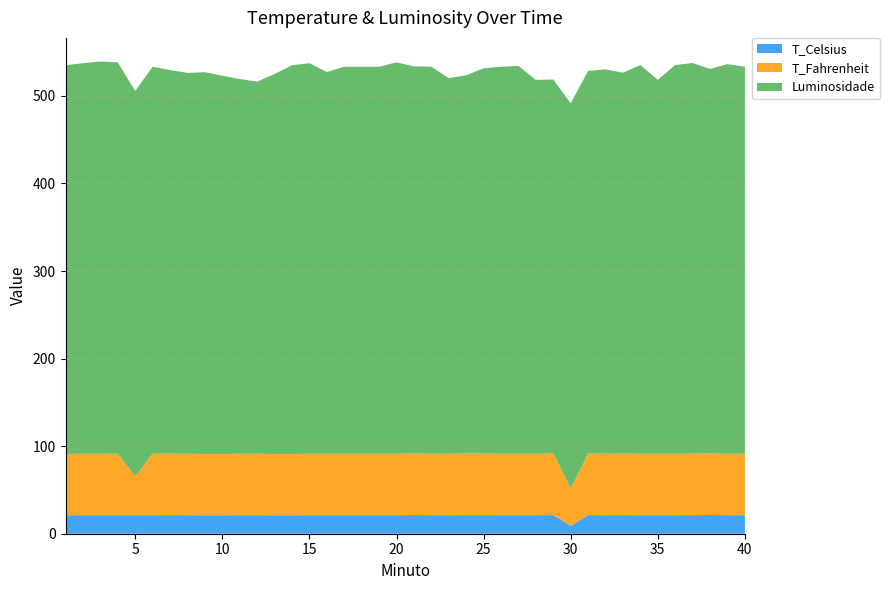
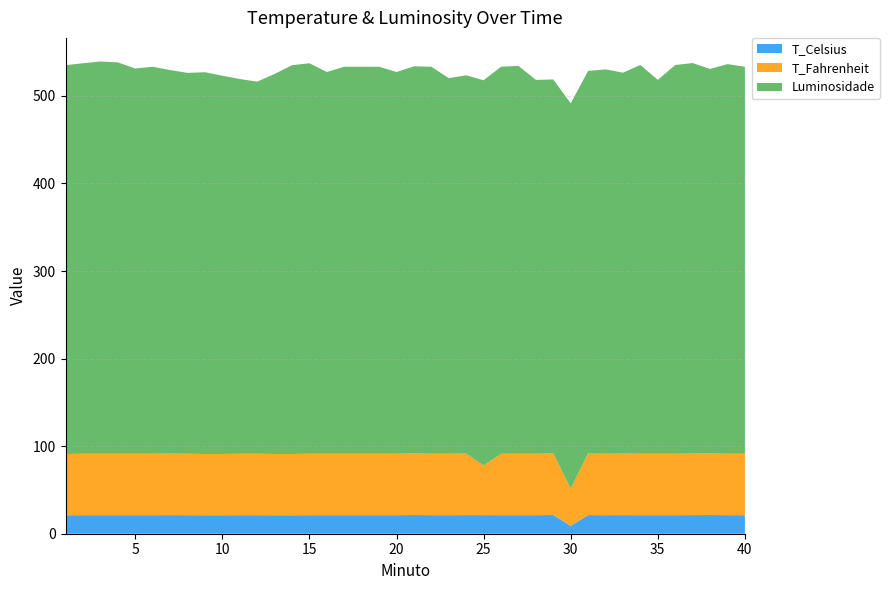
T_Fahrenheit, 5: 40 -> 70
Luminosidade, 20: 450 -> 440
T_Fahrenheit, 25: 70 -> 60
